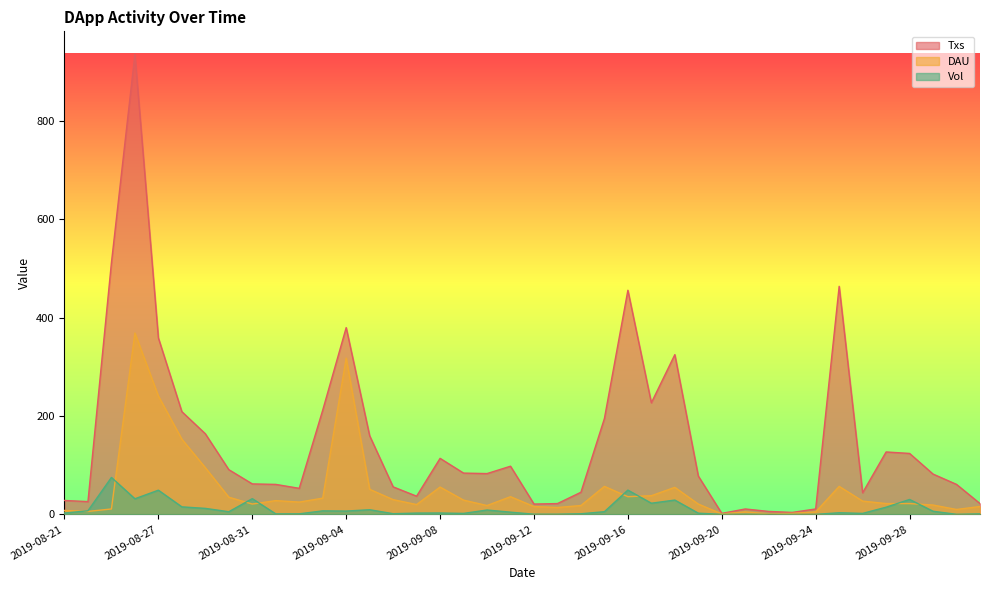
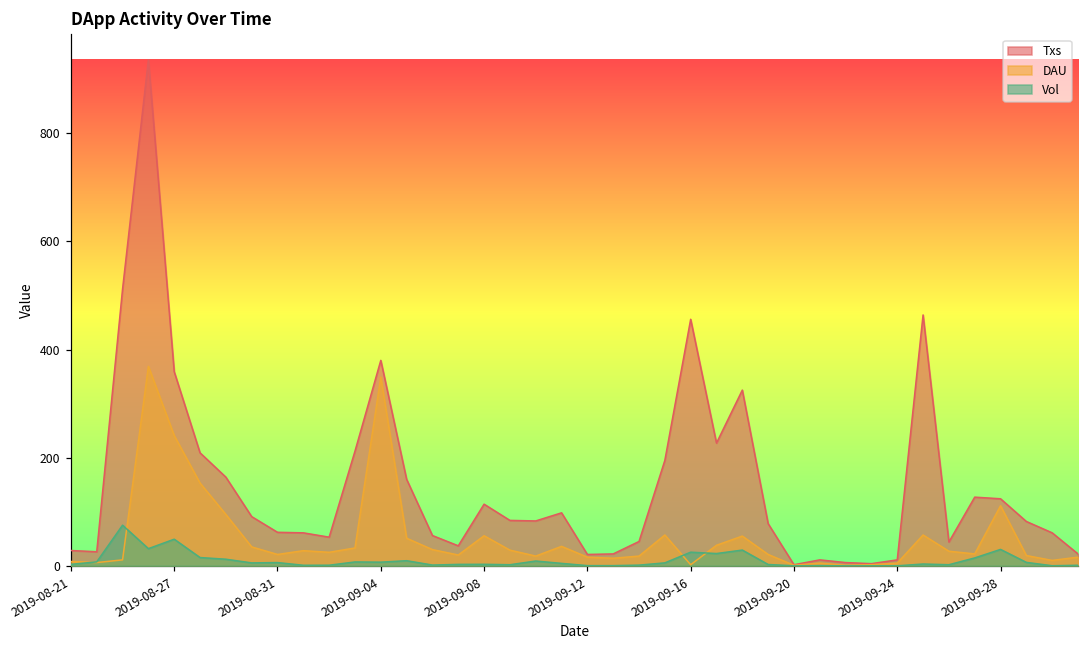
Vol, 2019-08-31: 30 -> 10
DAU, 2019-09-04: 320 -> 350
DAU, 2019-09-16: 40 -> 0
Vol, 2019-09-16: 50 -> 30
DAU, 2019-09-28: 20 -> 110
